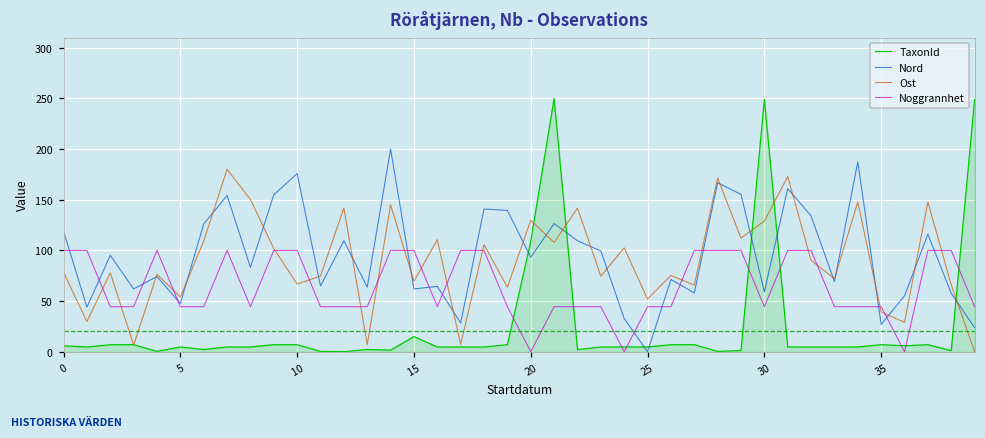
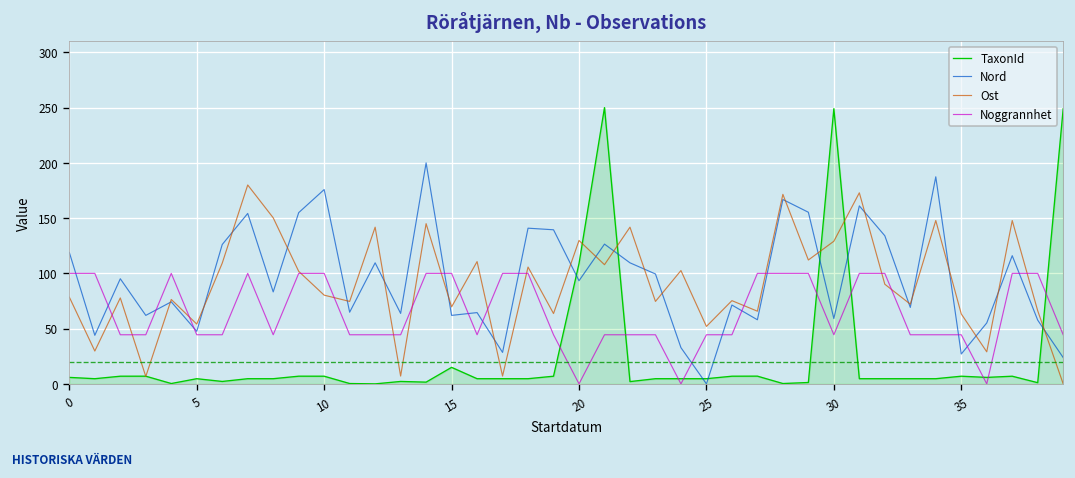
Ost, 10: 70 -> 80
Ost, 35: 40 -> 60
